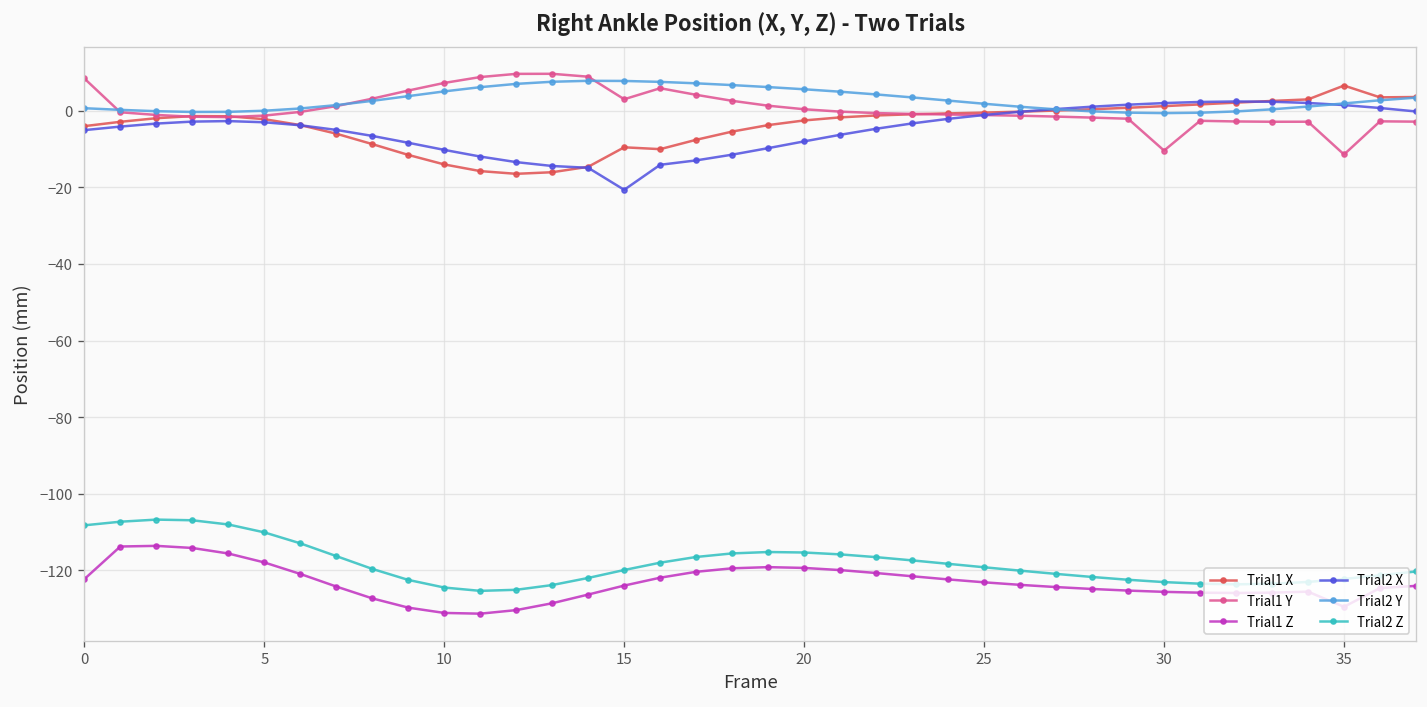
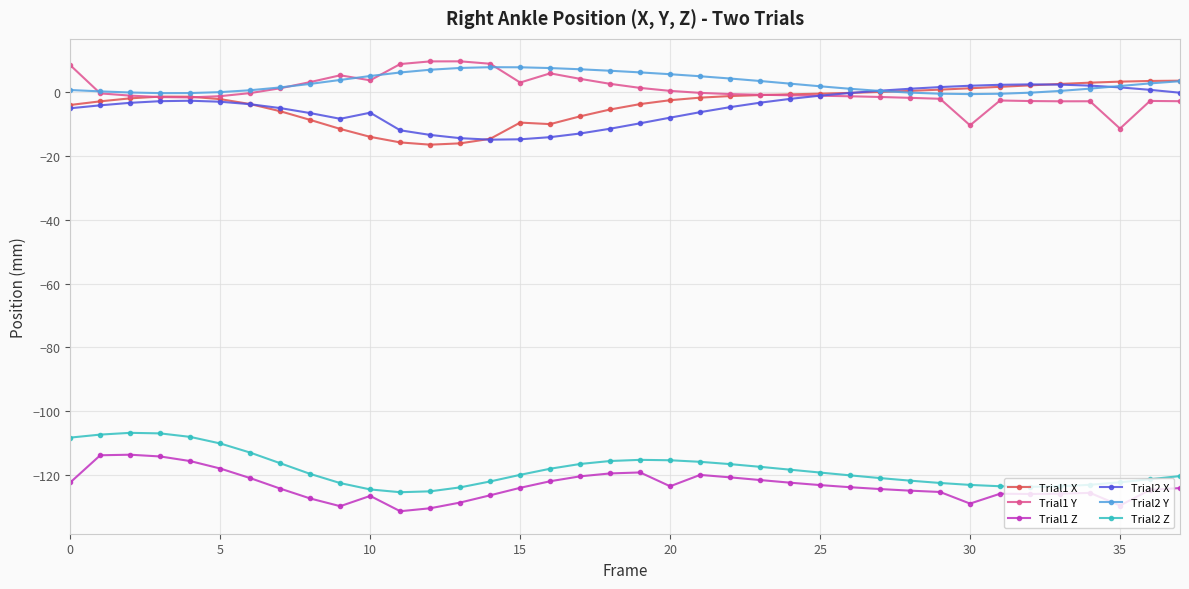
Trial1 Y, 10: 7 -> 4
Trial1 Z, 10: -131 -> -127
Trial2 X, 10: -10 -> -6
Trial2 X, 15: -21 -> -15
Trial1 Z, 20: -119 -> -124
Trial1 Z, 30: -126 -> -129
Trial1 X, 35: 7 -> 3
